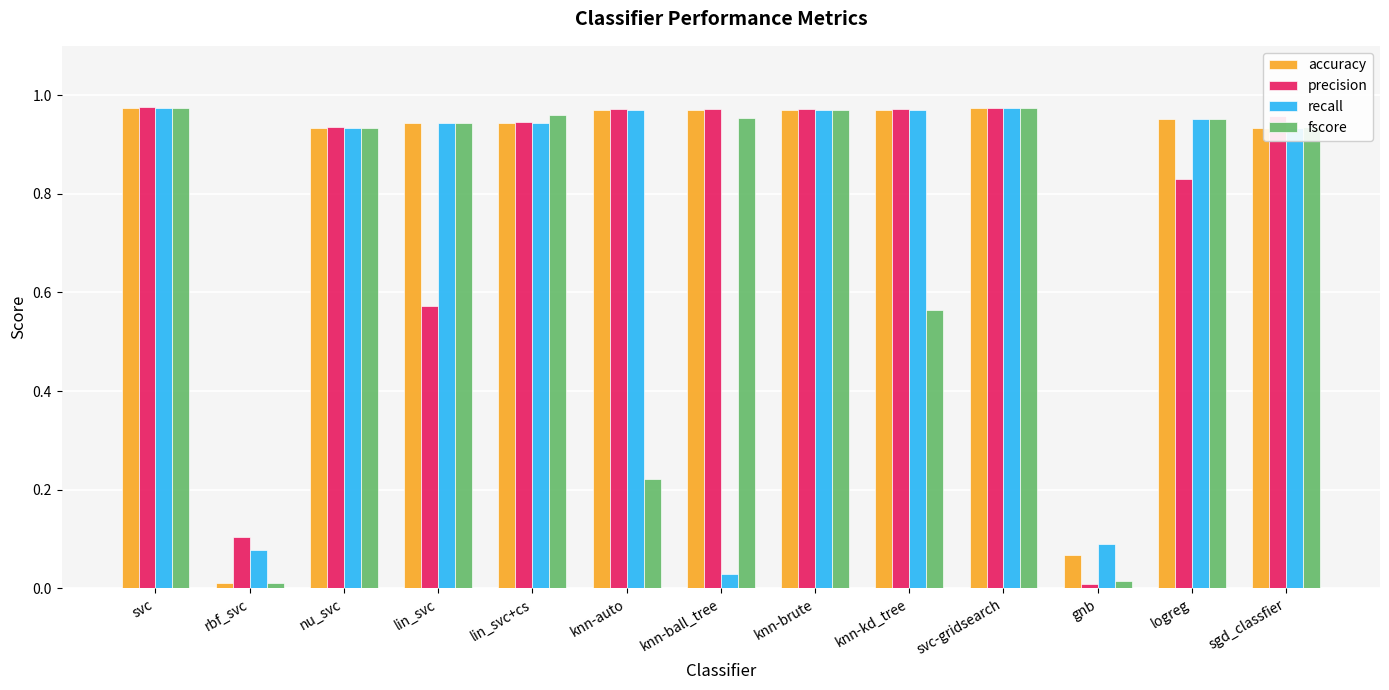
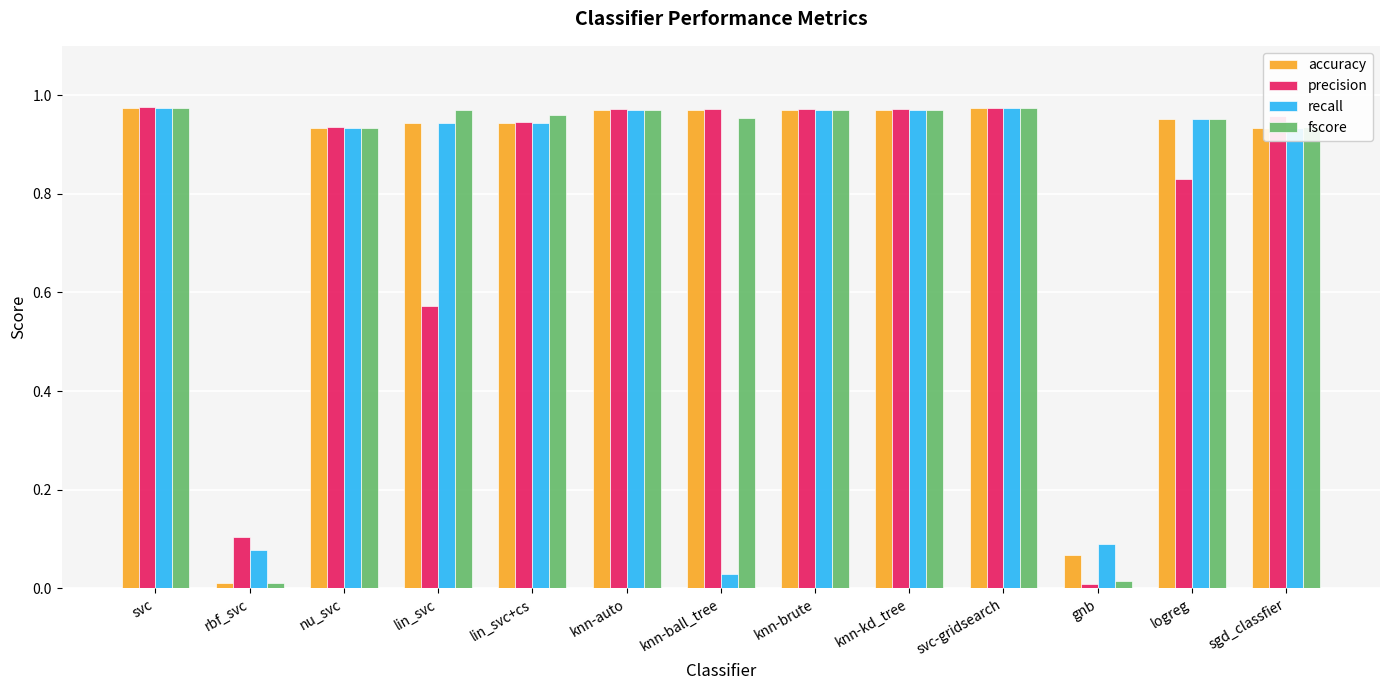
fscore, lin_svc: 0.94 -> 0.97
fscore, knn-auto: 0.22 -> 0.97
fscore, knn-kd_tree: 0.57 -> 0.97
